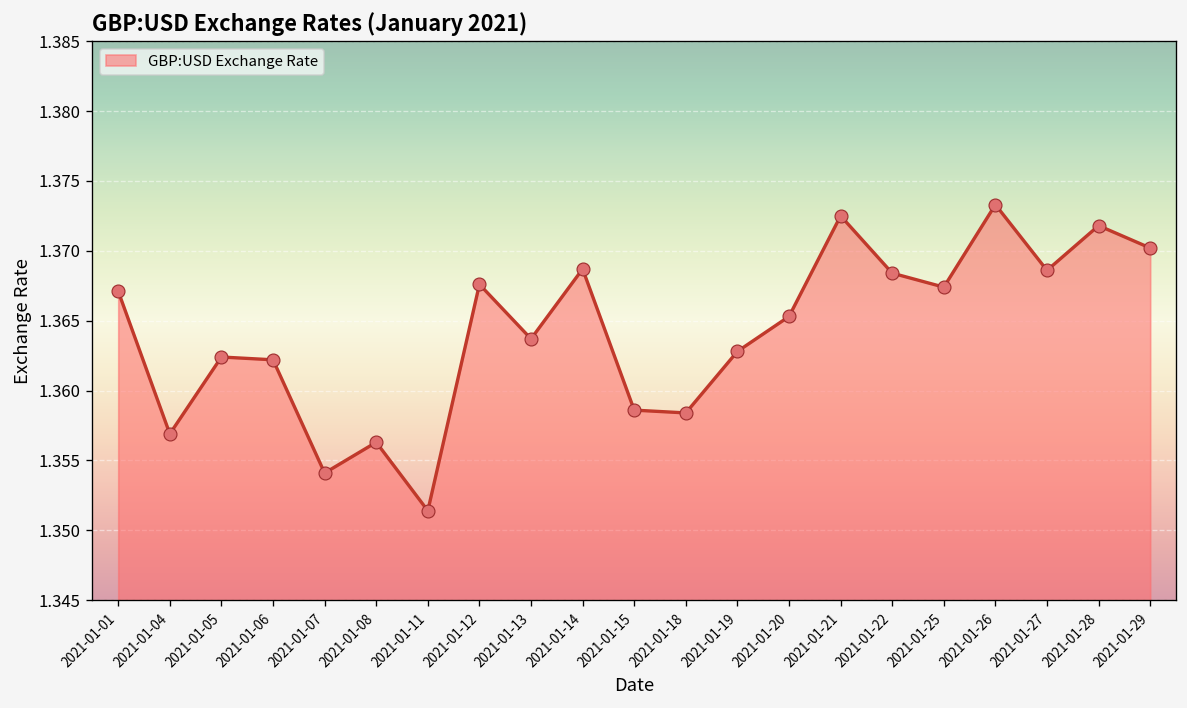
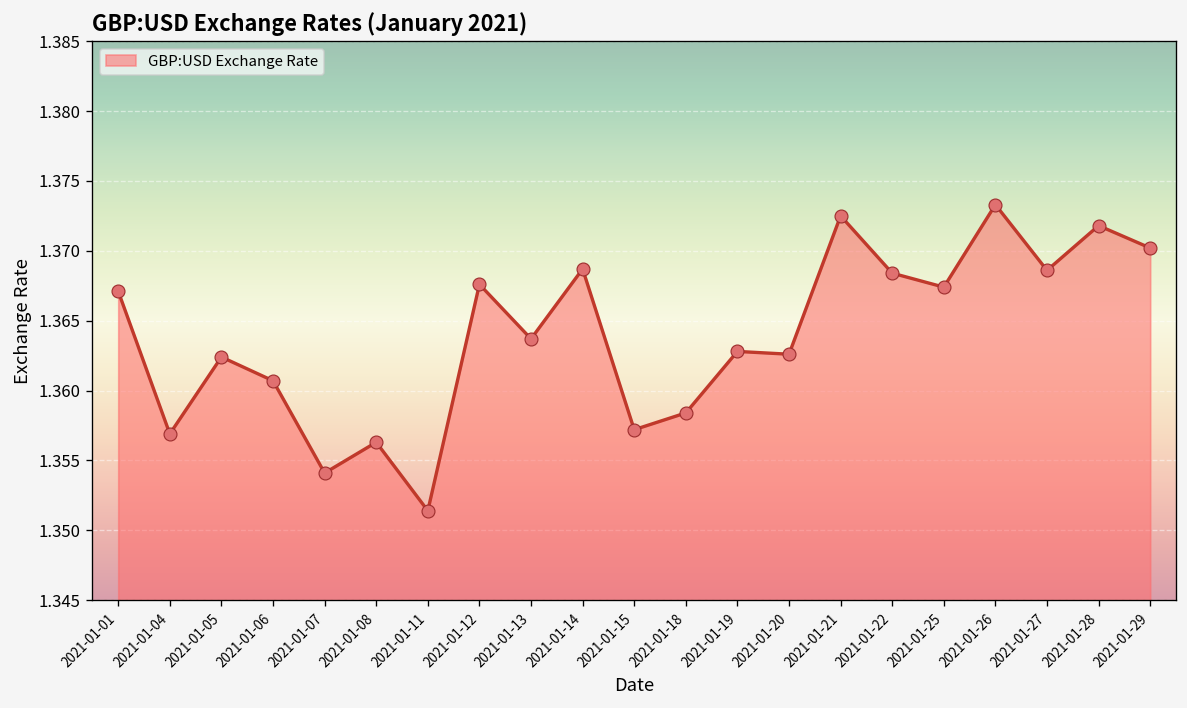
2021-01-06: 1.3622 -> 1.3607
2021-01-15: 1.3586 -> 1.3572
2021-01-20: 1.3653 -> 1.3626
